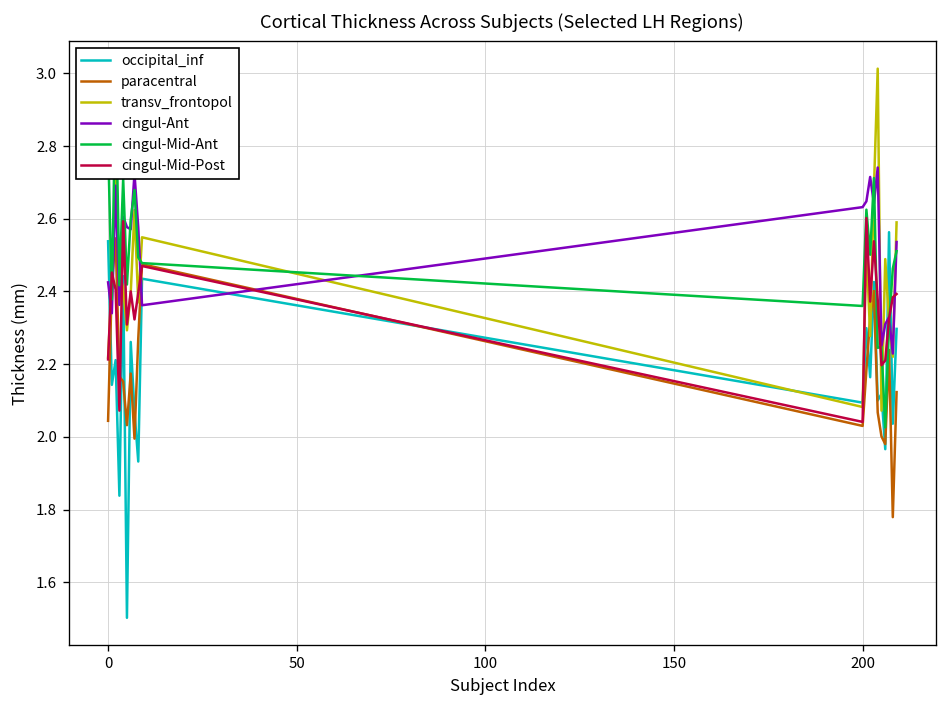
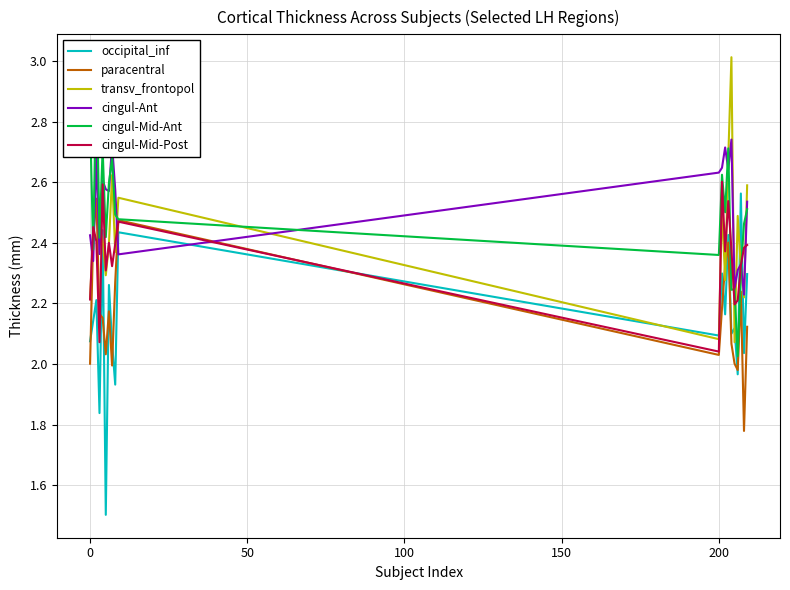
occipital_inf, 0: 2.54 -> 2.08
paracentral, 0: 2.04 -> 2.00
